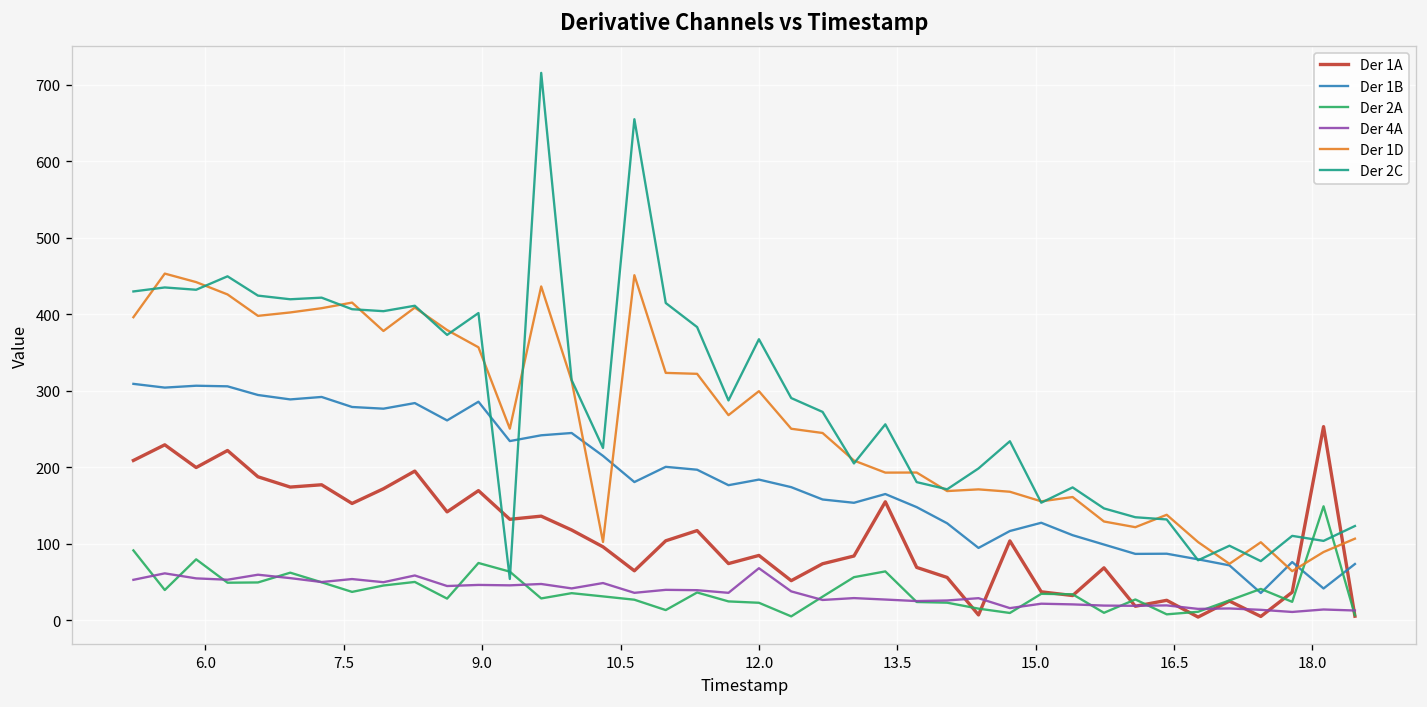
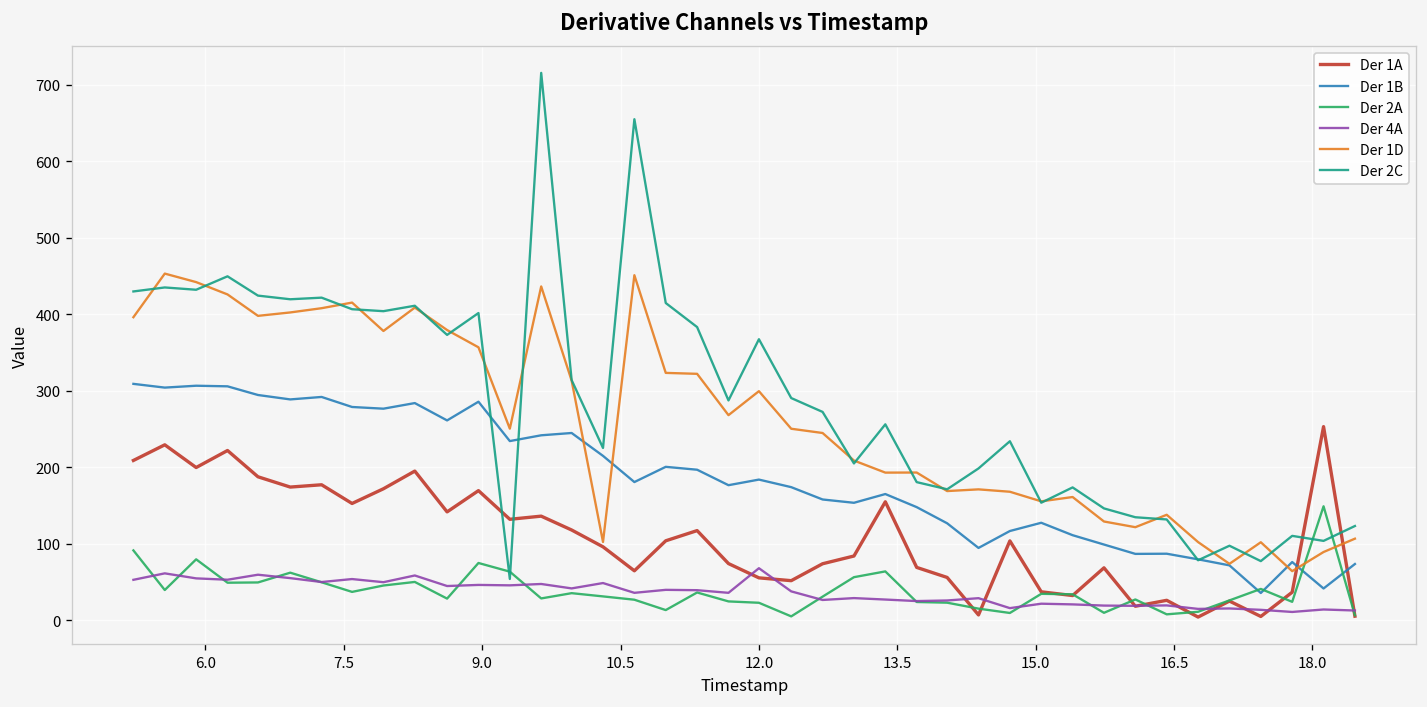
Der 1A, 12.0: 80 -> 60
